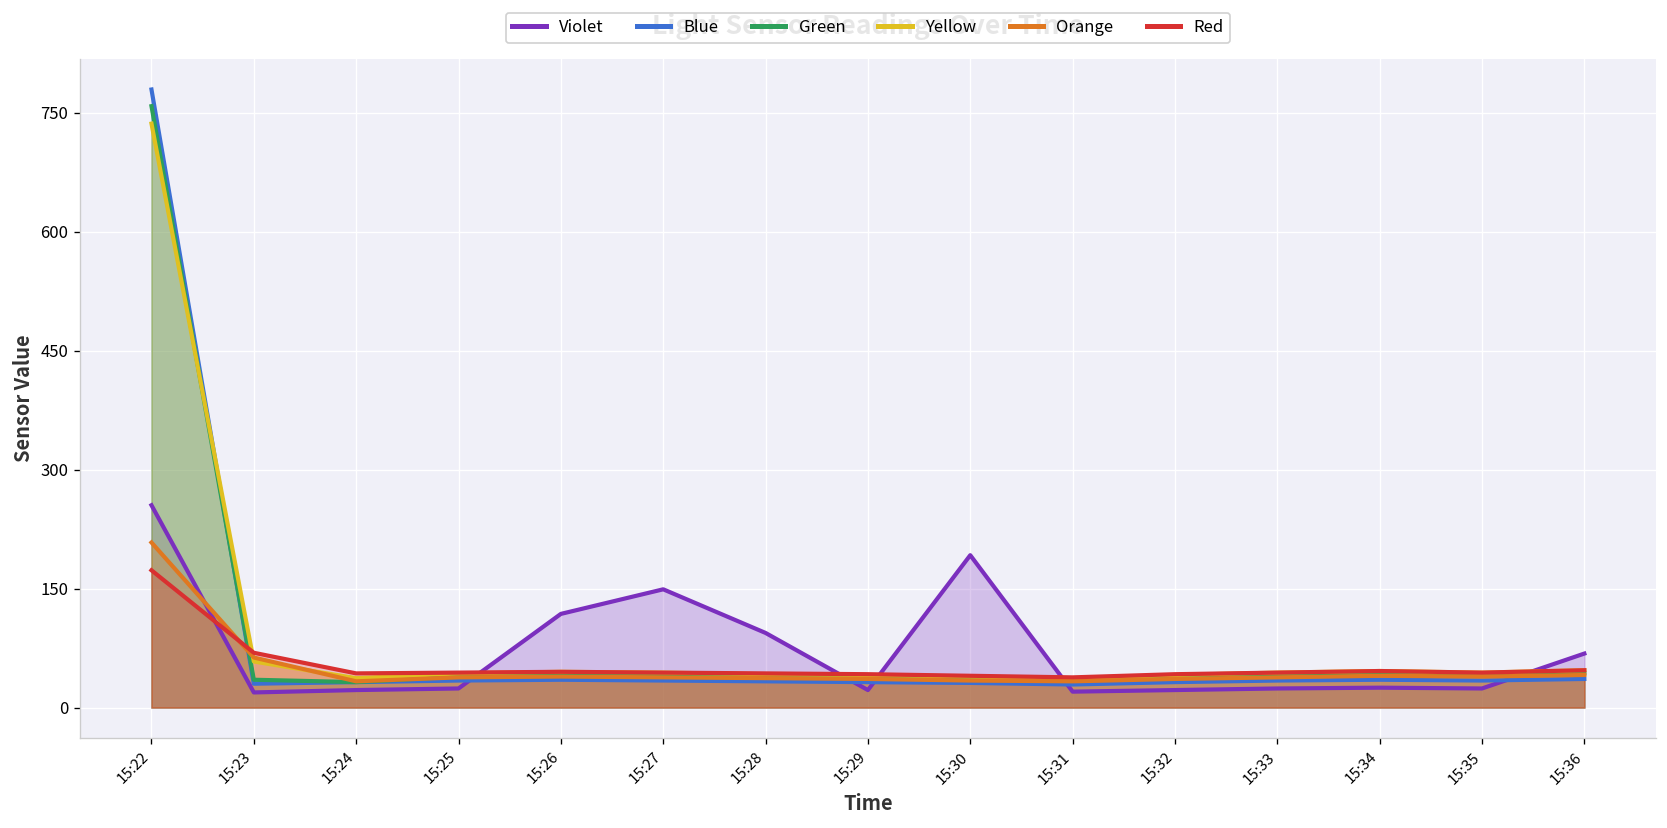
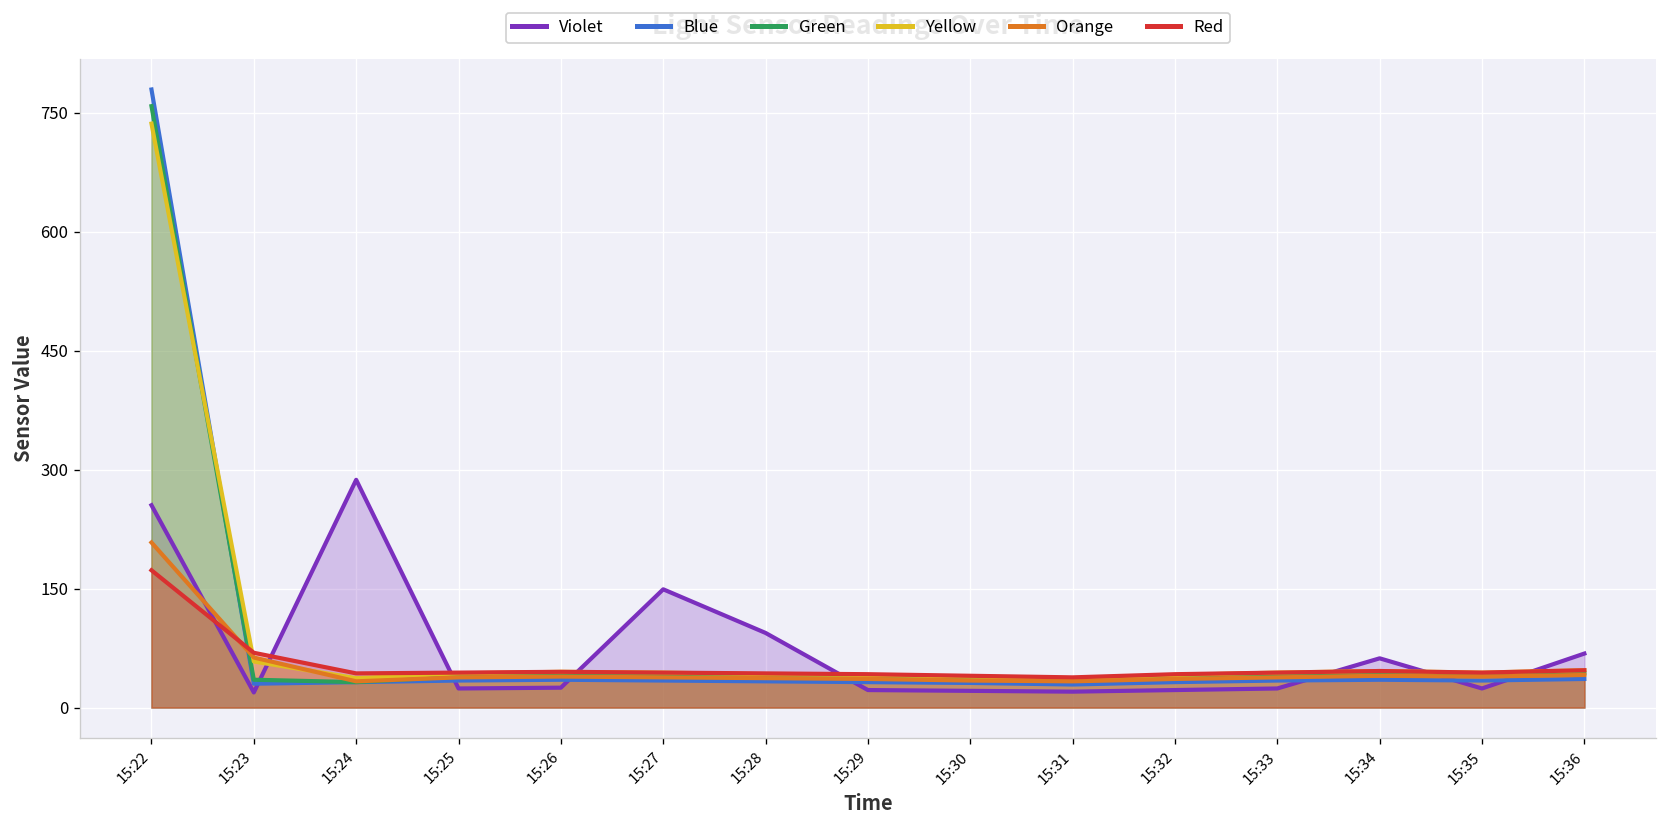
Violet, 15:24: 20 -> 290
Violet, 15:26: 120 -> 30
Violet, 15:30: 190 -> 20
Violet, 15:34: 30 -> 60
